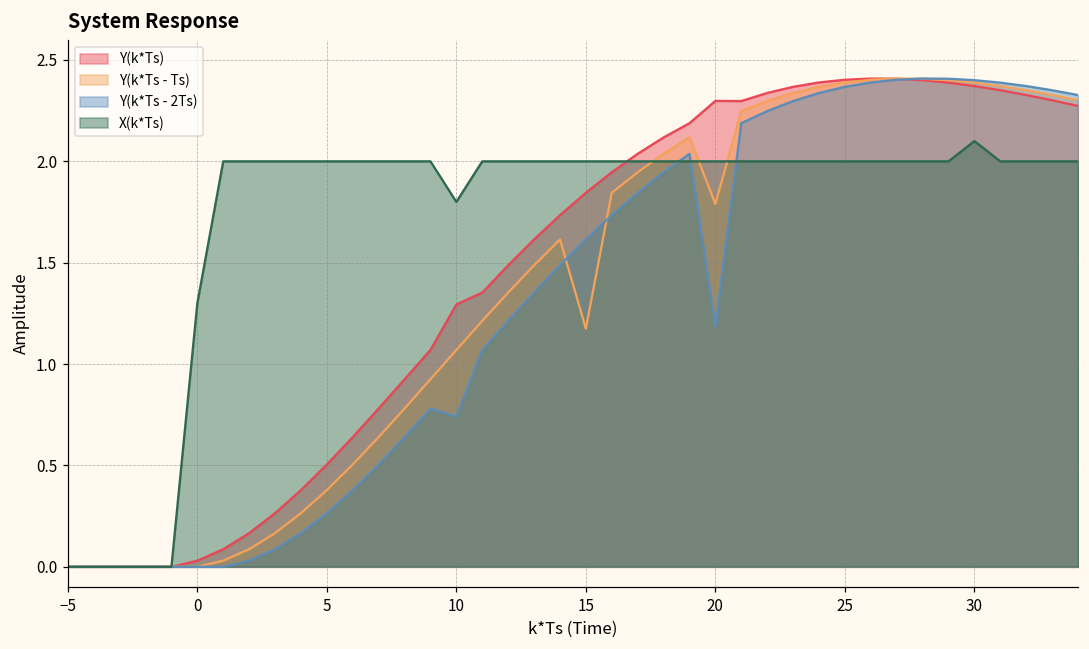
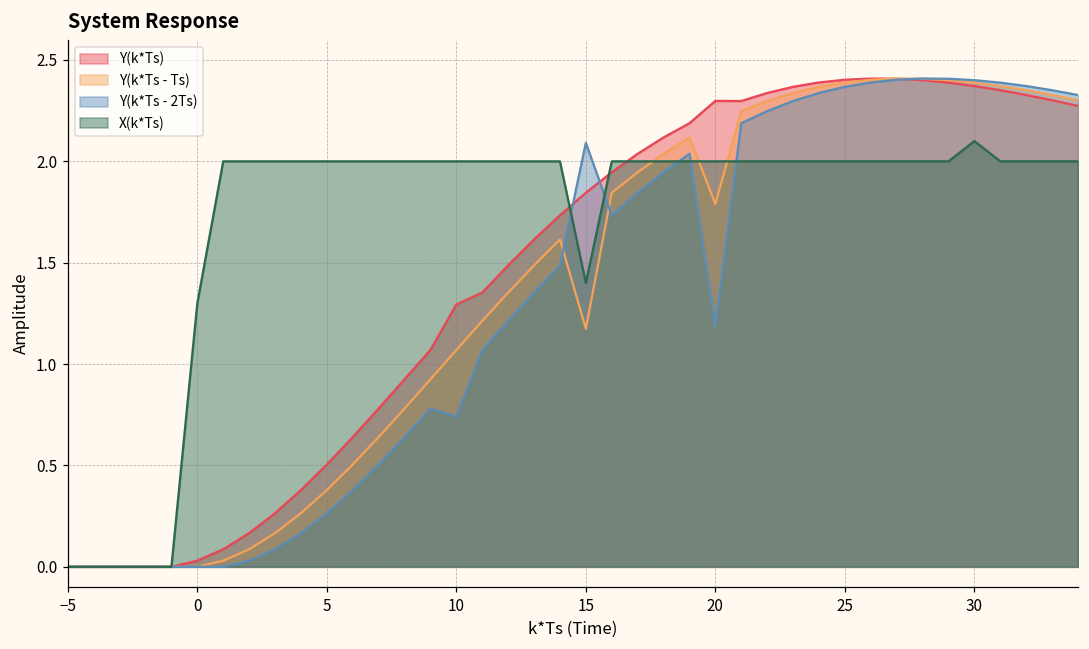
X(k*Ts), 10: 1.8 -> 2.0
Y(k*Ts - 2Ts), 15: 1.61 -> 2.09
X(k*Ts), 15: 2.0 -> 1.4
